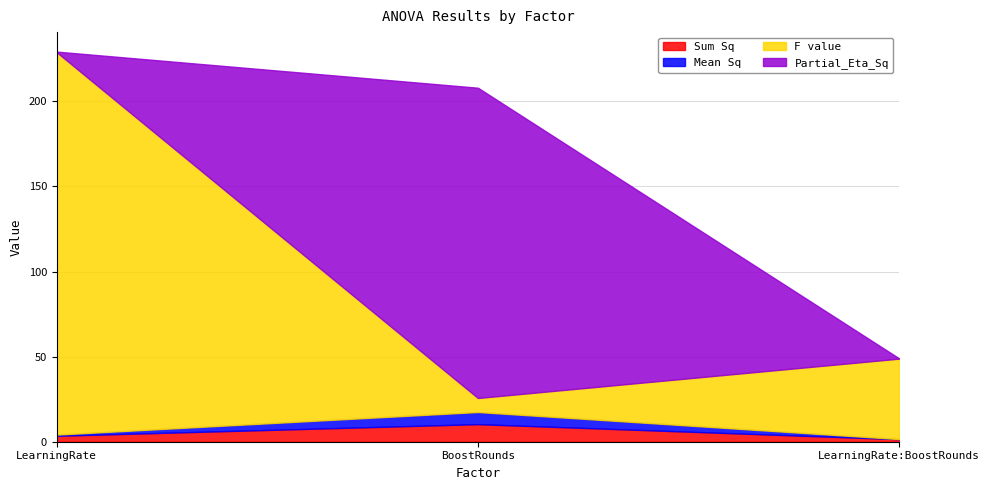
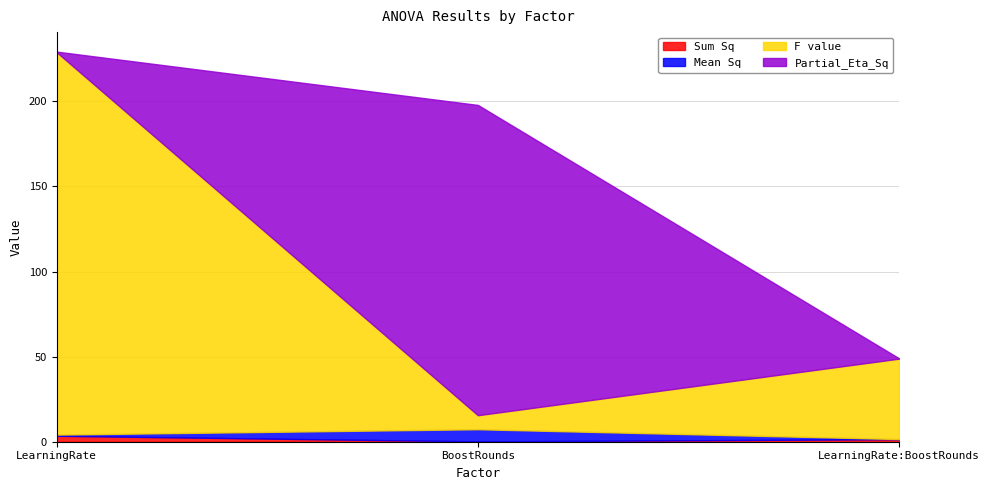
Sum Sq, BoostRounds: 10 -> 0
